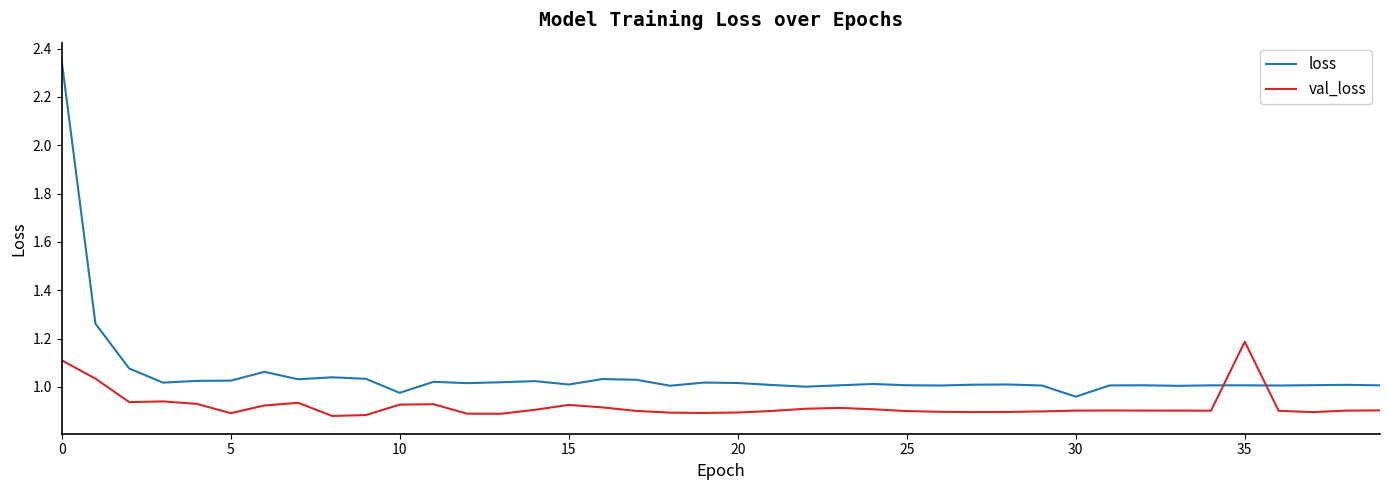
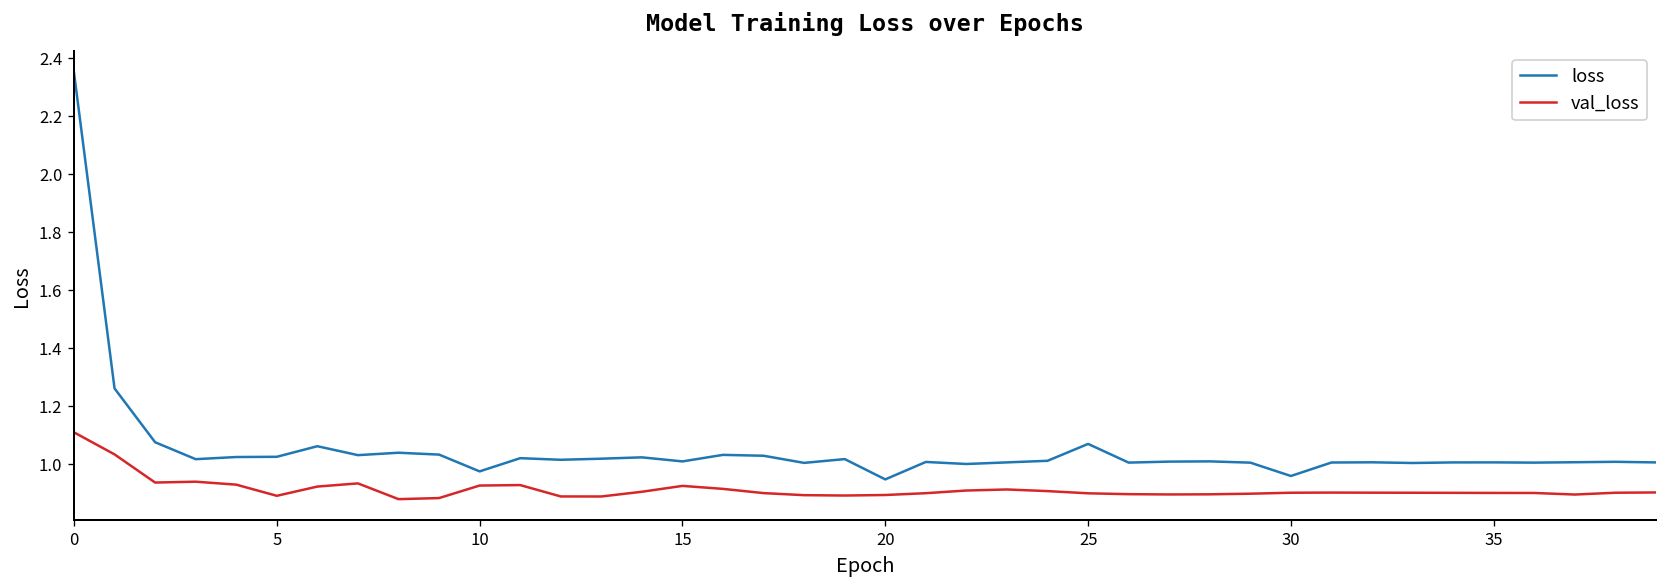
loss, 20: 1.02 -> 0.95
loss, 25: 1.01 -> 1.07
val_loss, 35: 1.19 -> 0.90
